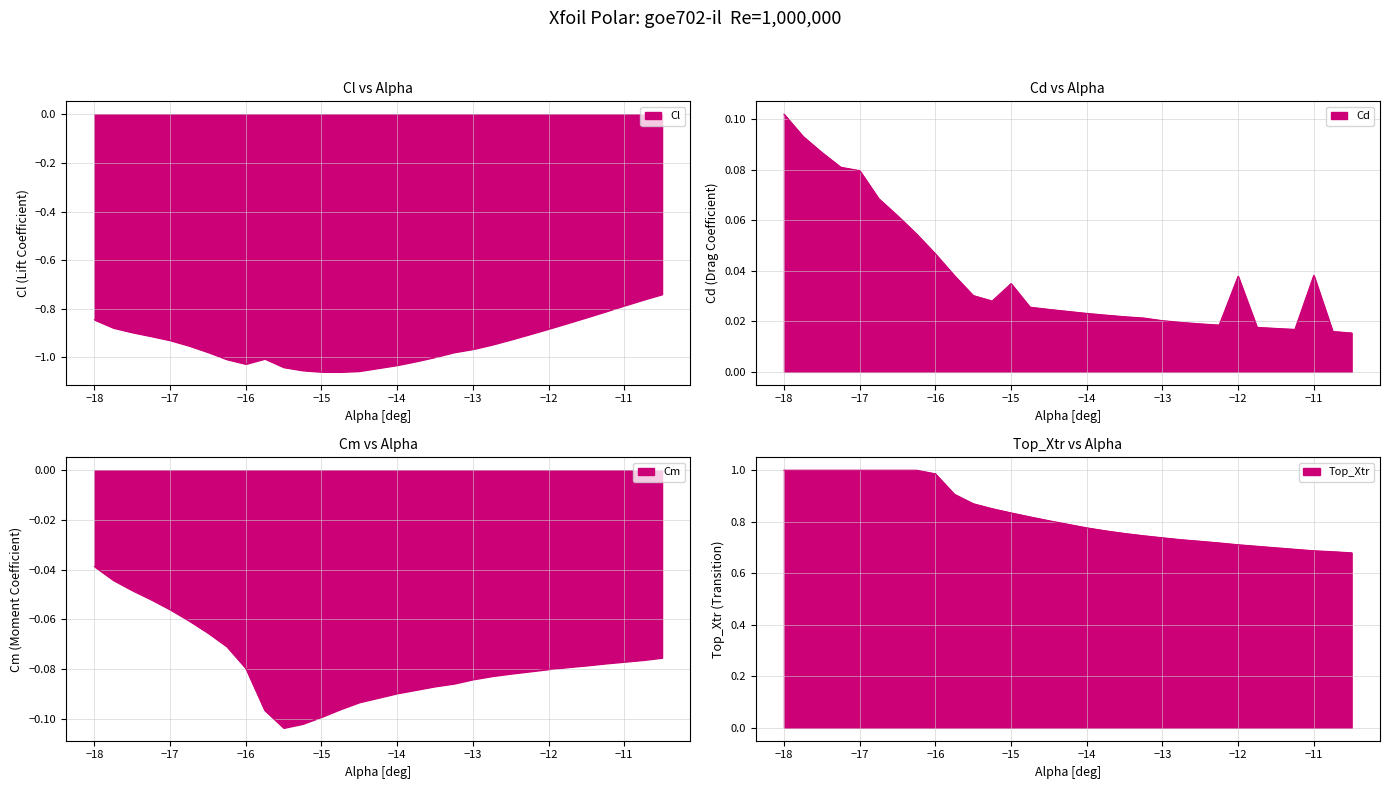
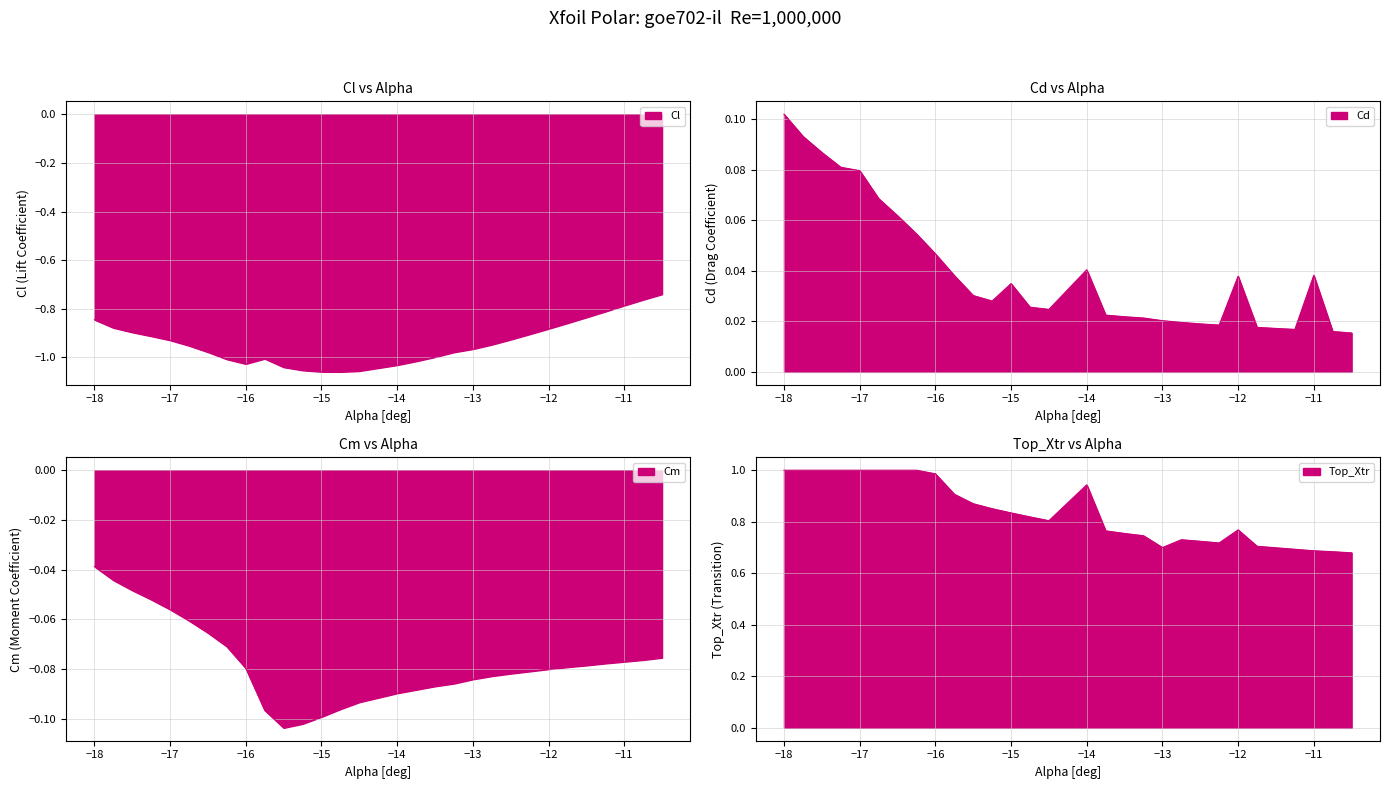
Cd vs Alpha, −14: 0.023 -> 0.040
Top_Xtr vs Alpha, −14: 0.78 -> 0.94
Top_Xtr vs Alpha, −13: 0.74 -> 0.70
Top_Xtr vs Alpha, −12: 0.71 -> 0.77
